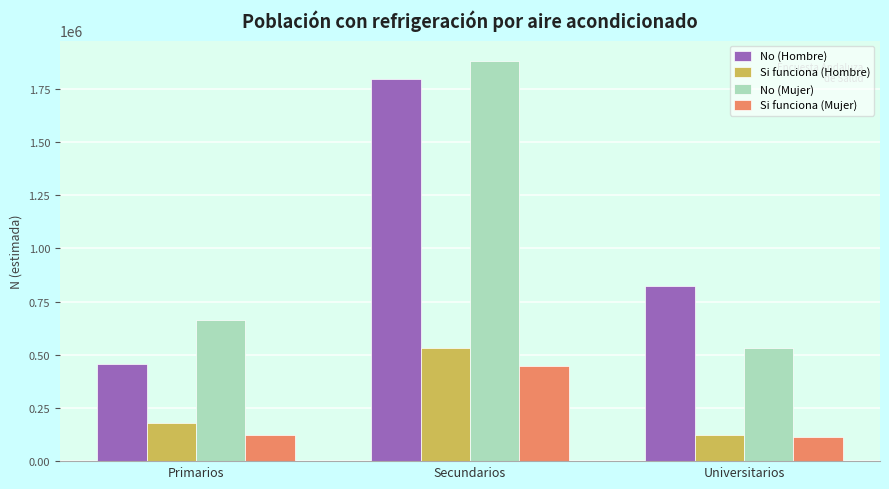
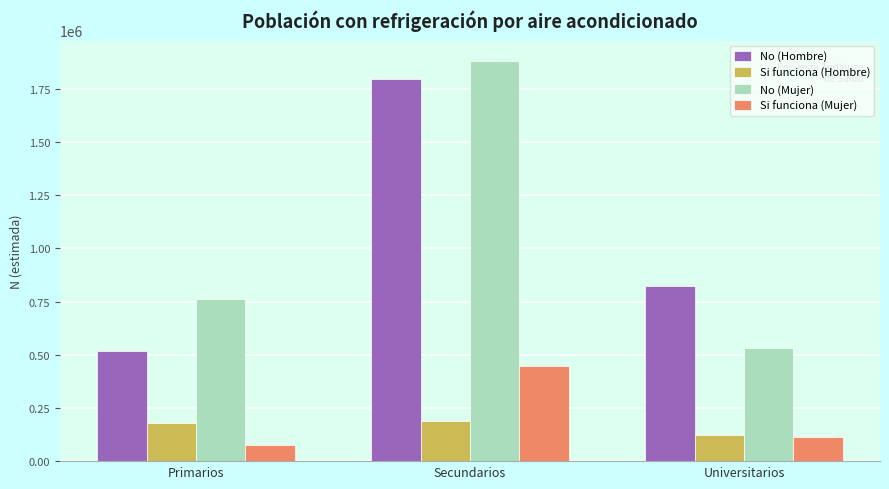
No (Hombre), Primarios: 460000 -> 520000
No (Mujer), Primarios: 670000 -> 760000
Si funciona (Mujer), Primarios: 120000 -> 80000
Si funciona (Hombre), Secundarios: 530000 -> 190000
